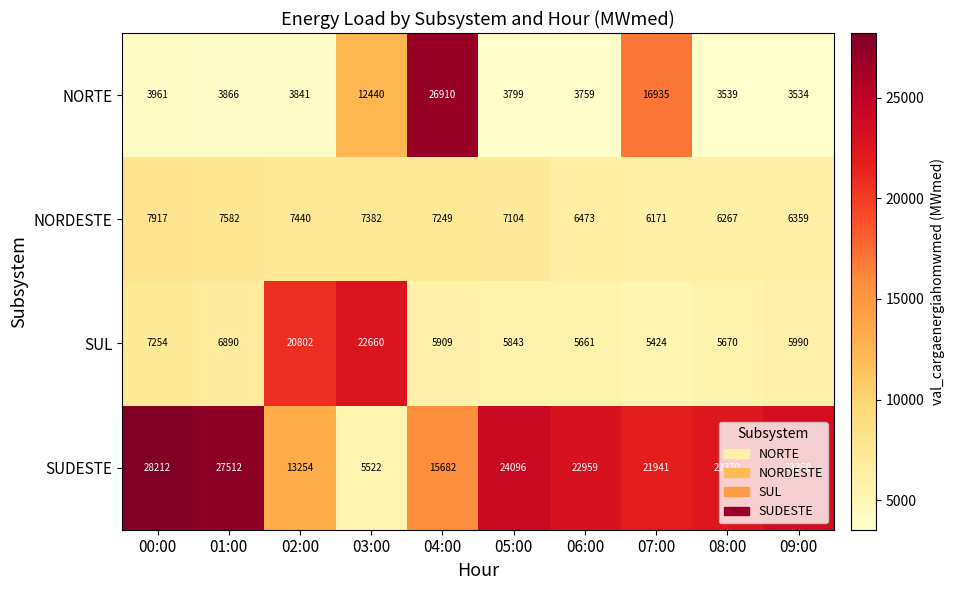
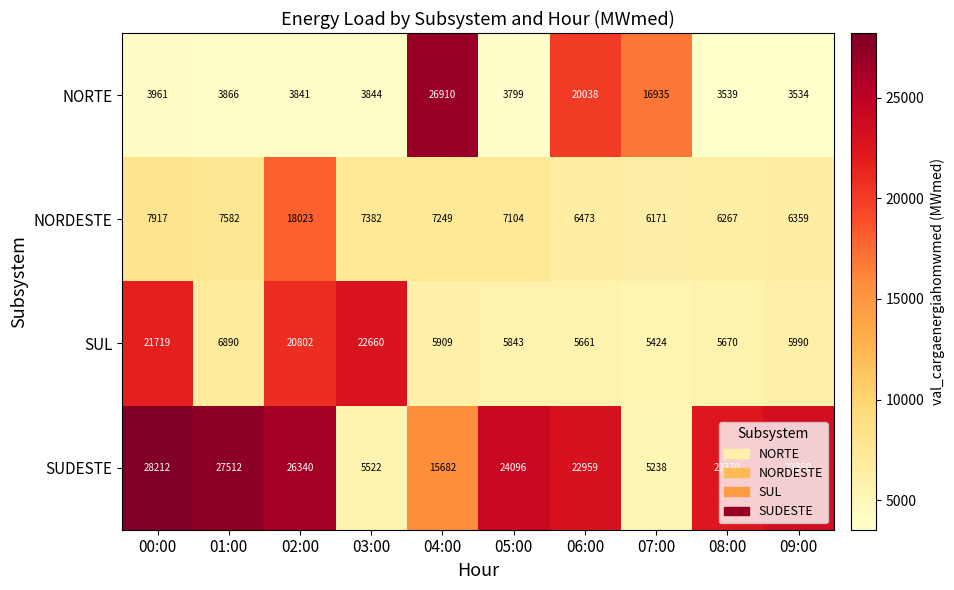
NORTE, 03:00: 12440 -> 3844
NORTE, 06:00: 3759 -> 20038
NORDESTE, 02:00: 7440 -> 18023
SUL, 00:00: 7254 -> 21719
SUDESTE, 02:00: 13254 -> 26340
SUDESTE, 07:00: 21941 -> 5238
